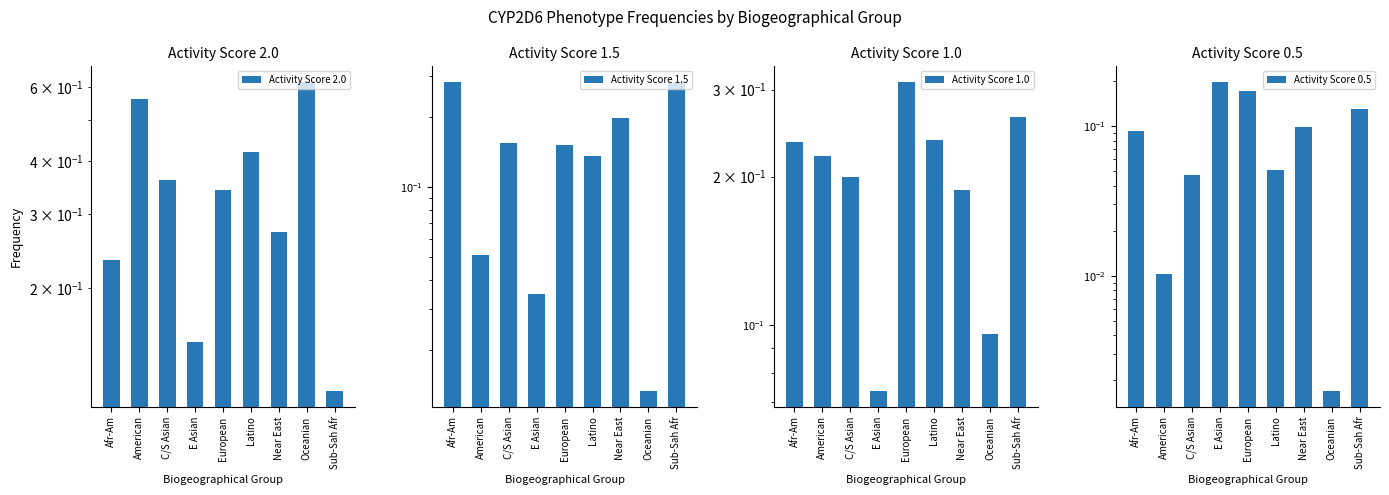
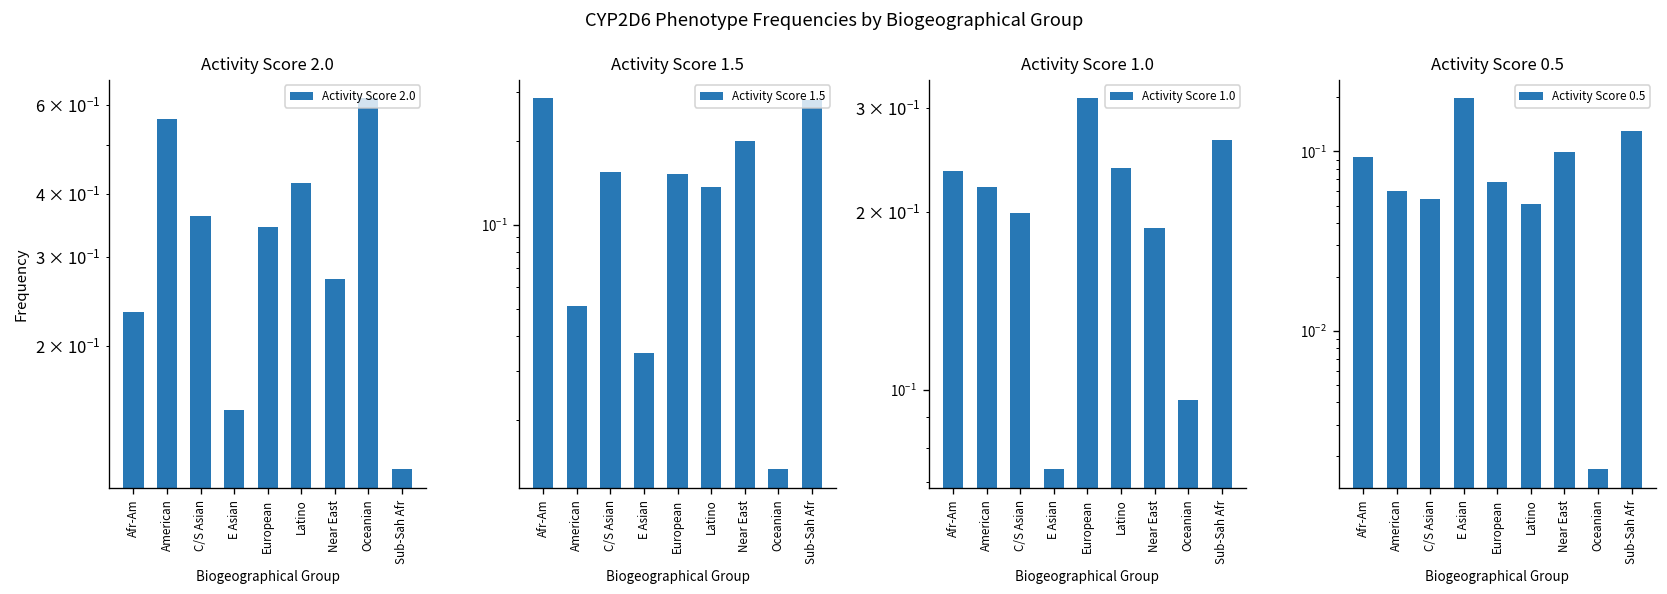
Activity Score 0.5, American: 0.010 -> 0.060
Activity Score 0.5, C/S Asian: 0.047 -> 0.054
Activity Score 0.5, European: 0.17 -> 0.07
